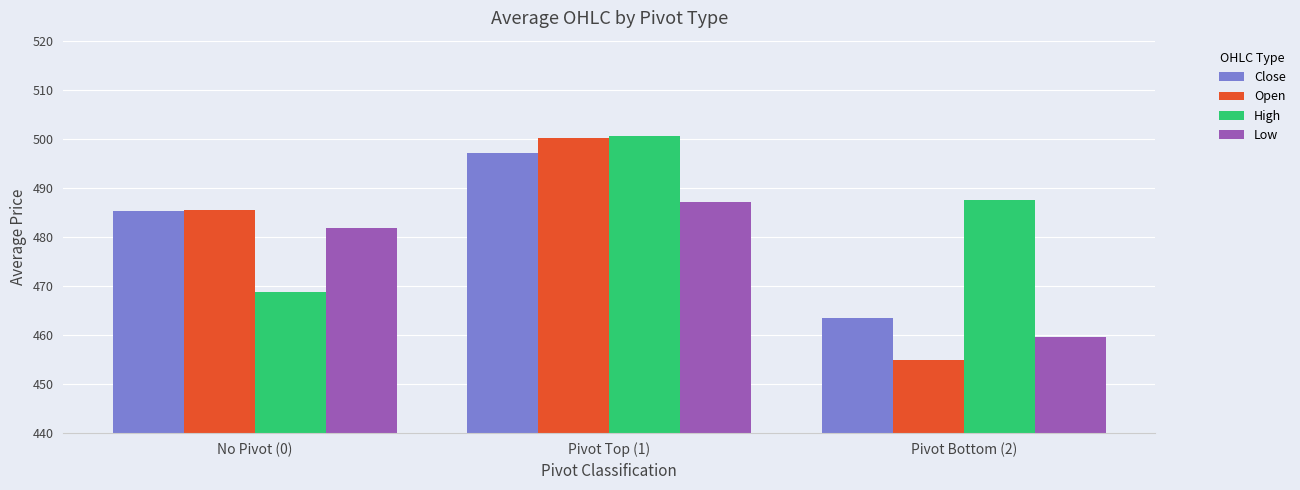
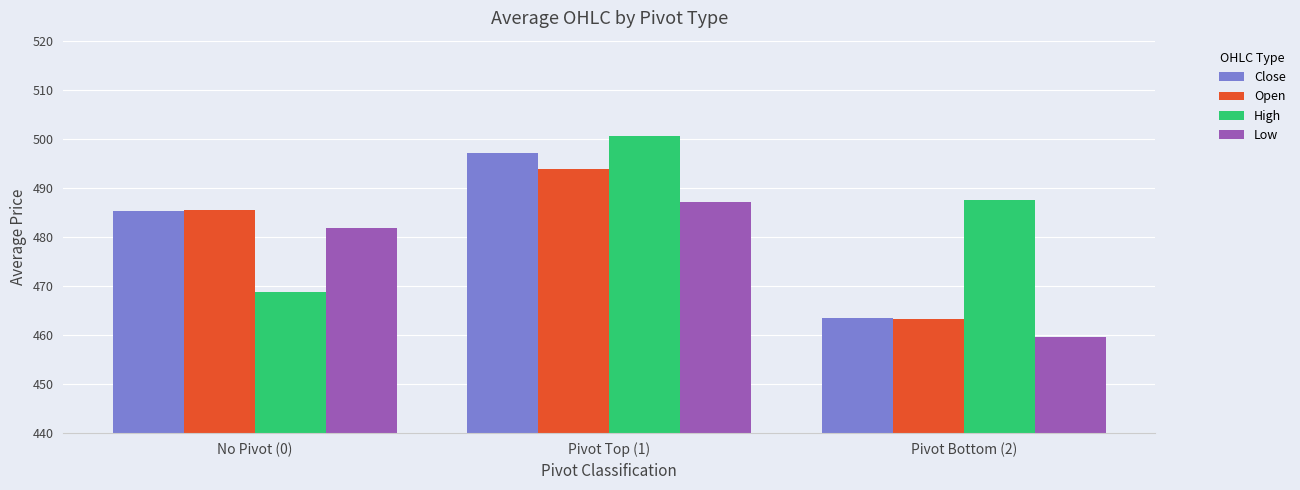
Open, Pivot Top (1): 500 -> 494
Open, Pivot Bottom (2): 455 -> 463
